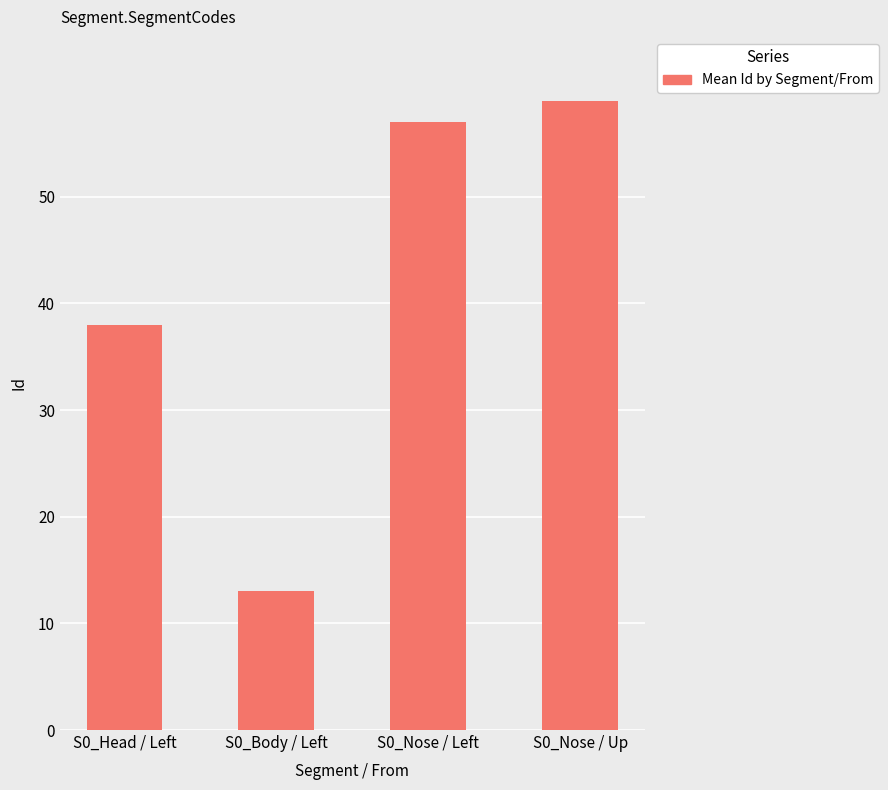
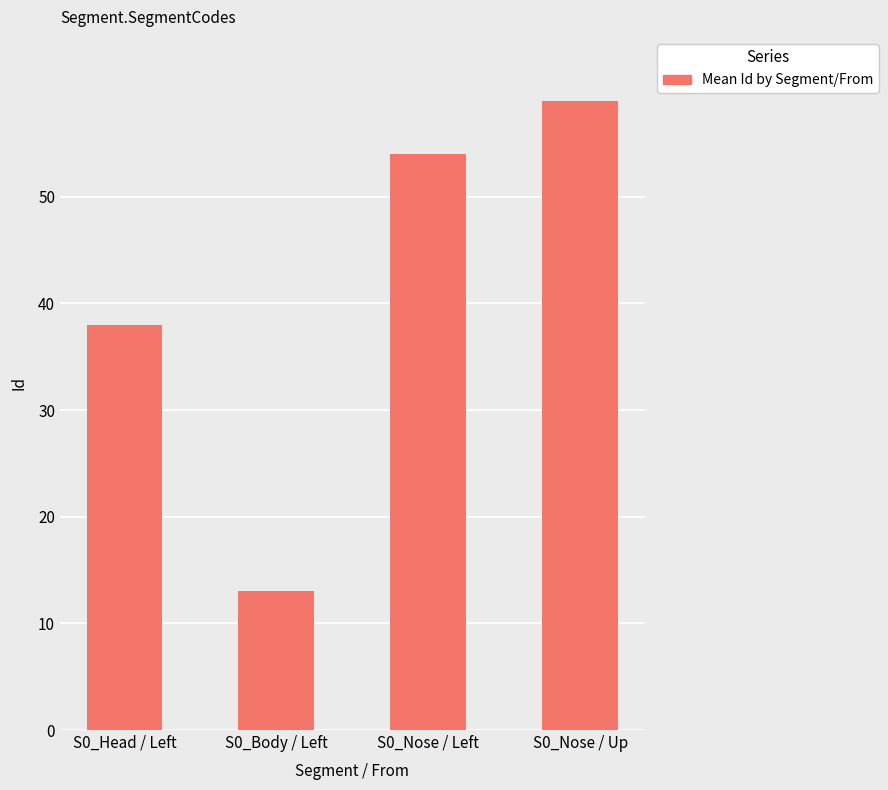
S0_Nose / Left: 57 -> 54
